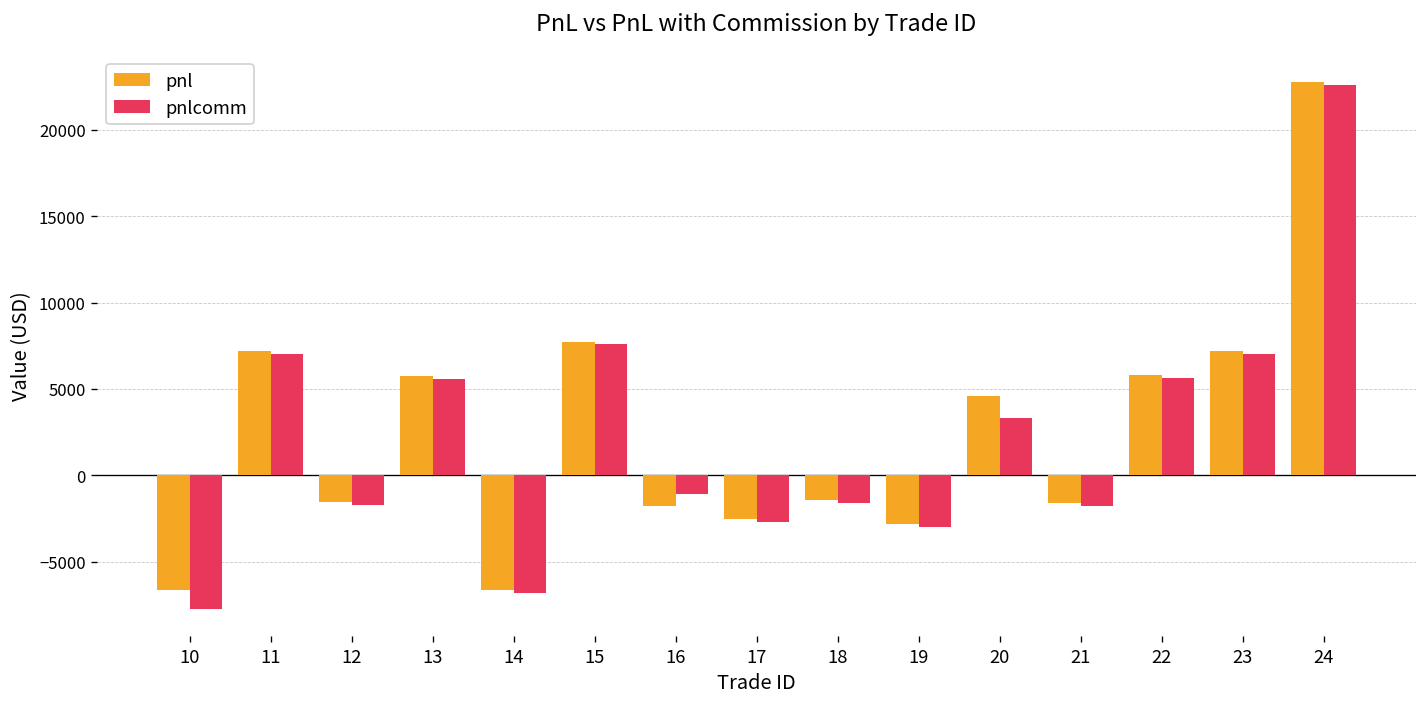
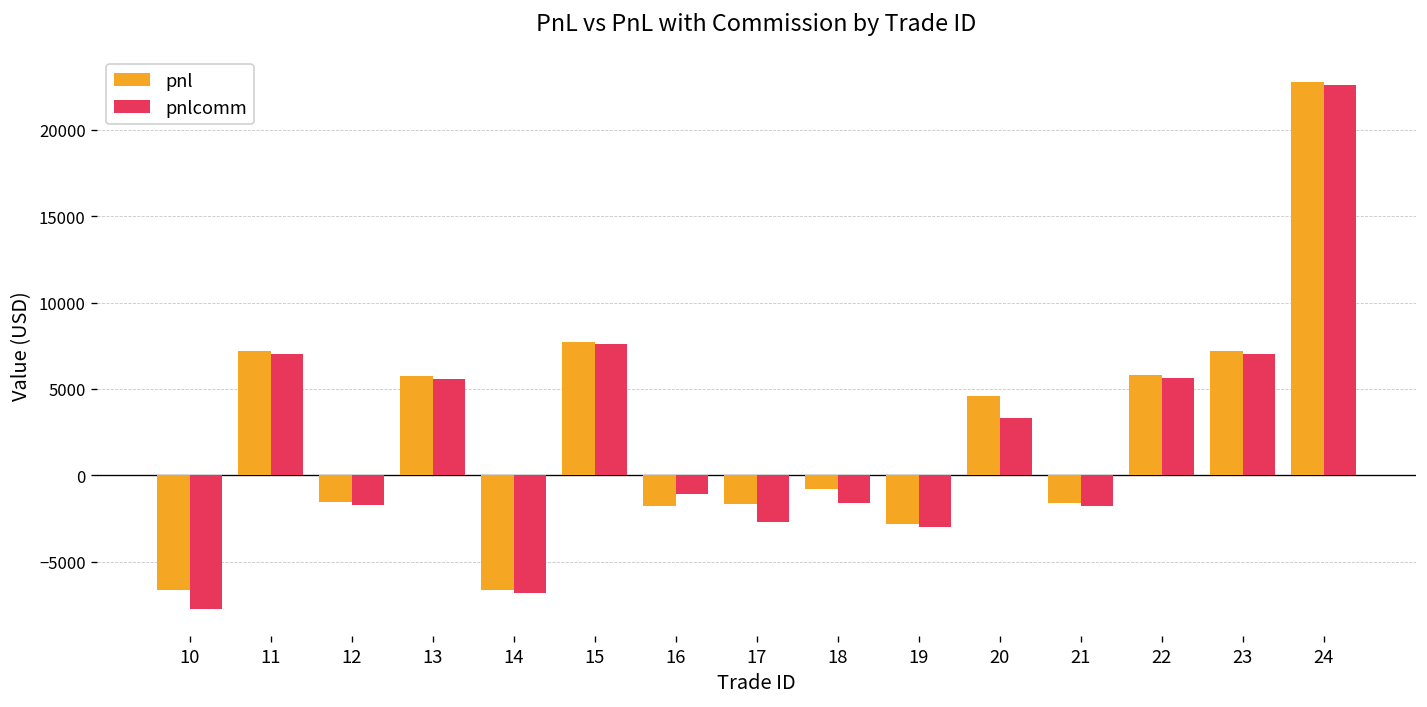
pnl, 17: -2500 -> -1700
pnl, 18: -1400 -> -800
